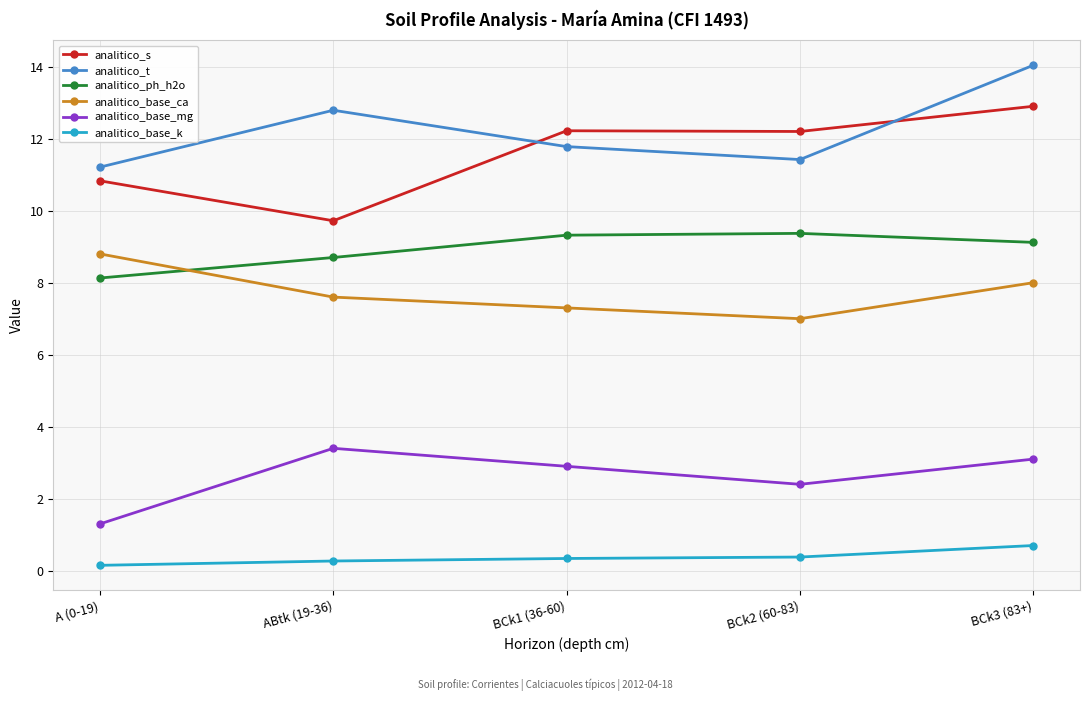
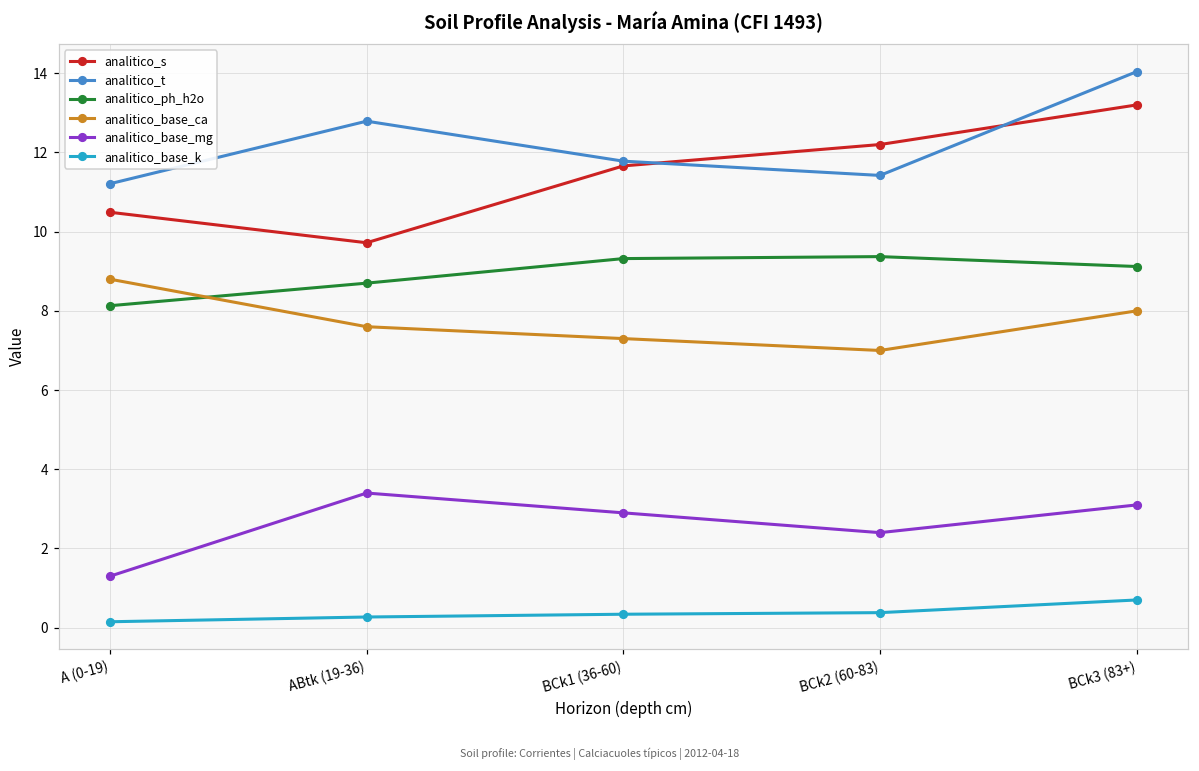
analitico_s, A (0-19): 10.8 -> 10.5
analitico_s, BCk1 (36-60): 12.2 -> 11.7
analitico_s, BCk3 (83+): 12.9 -> 13.2
